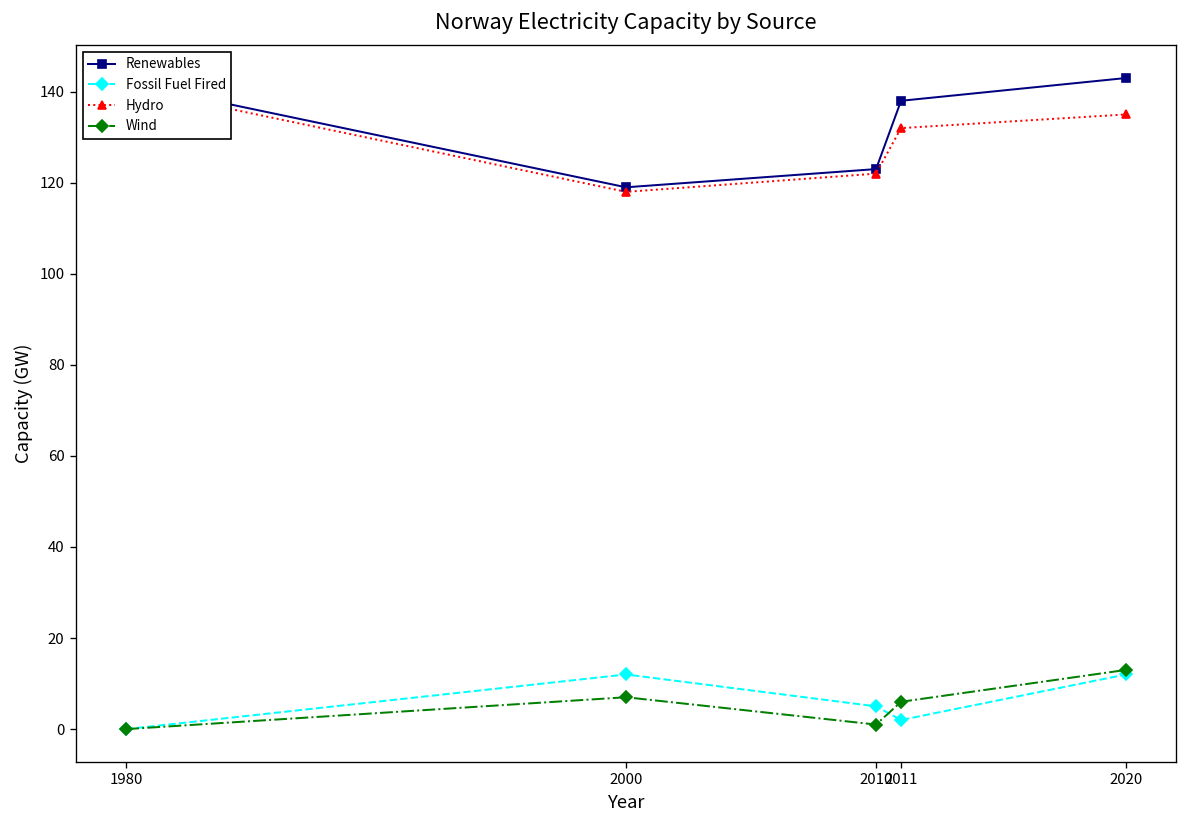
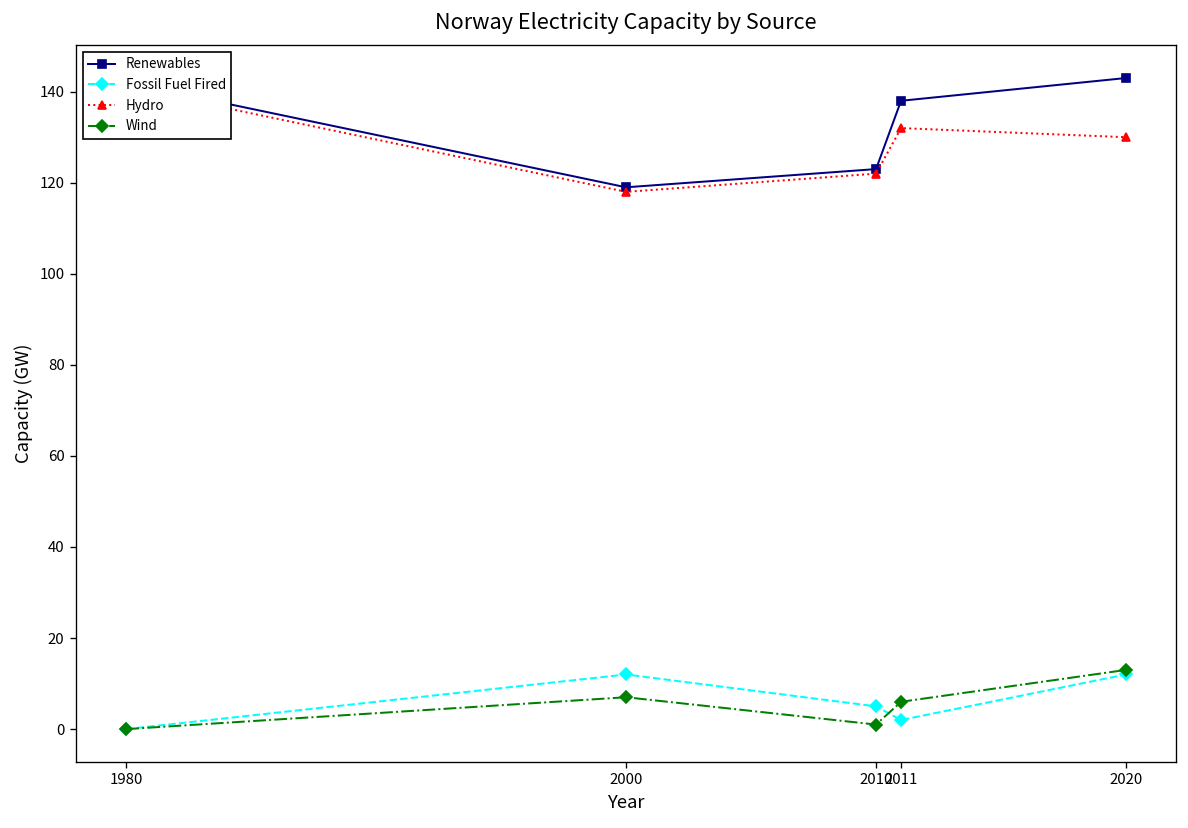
Hydro, 2020: 135 -> 130
